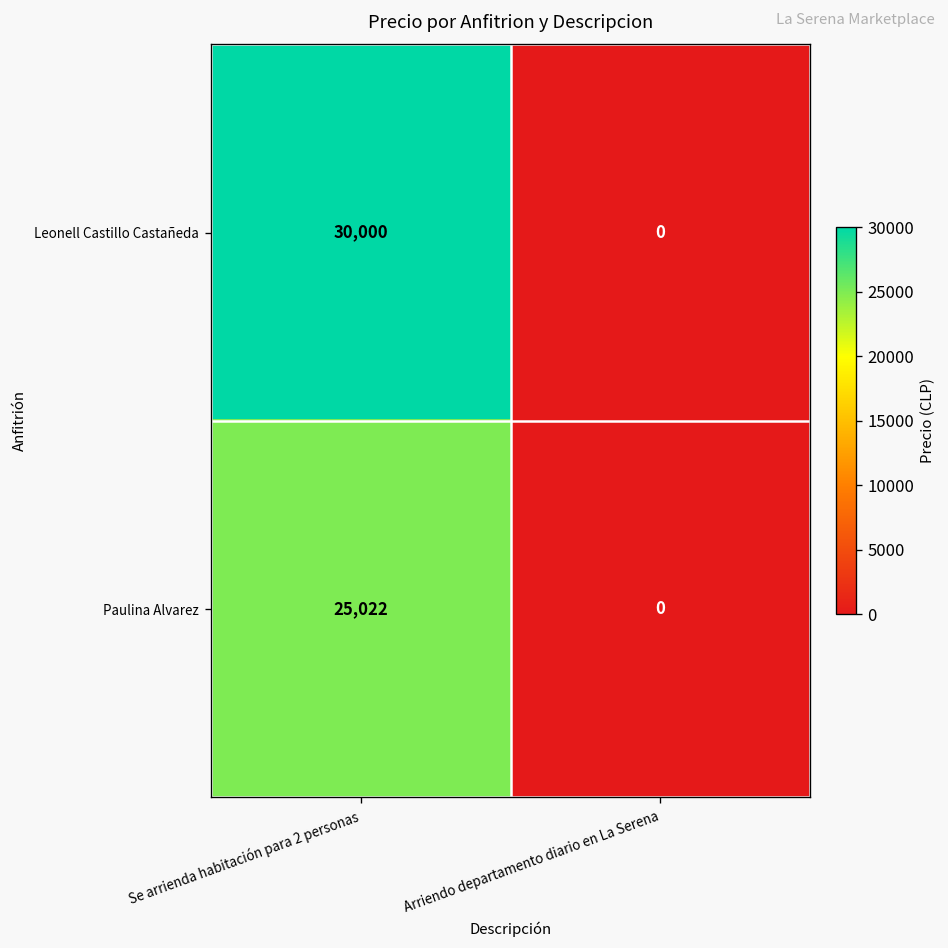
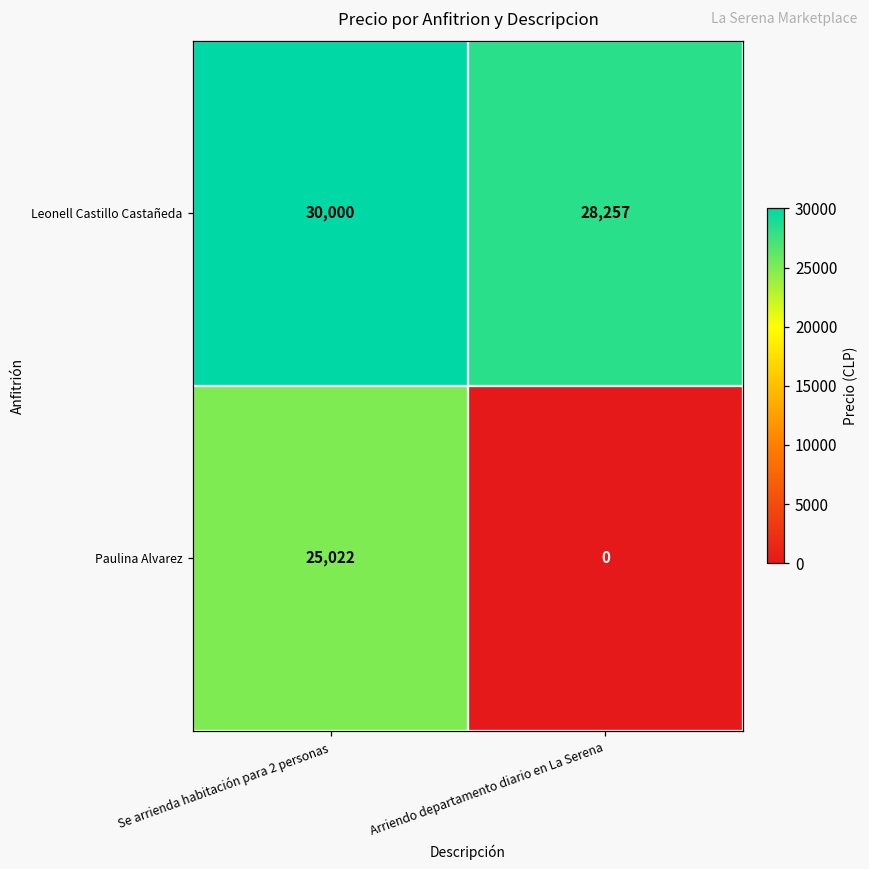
Leonell Castillo Castañeda, Arriendo departamento diario en La Serena: 0 -> 28,257
